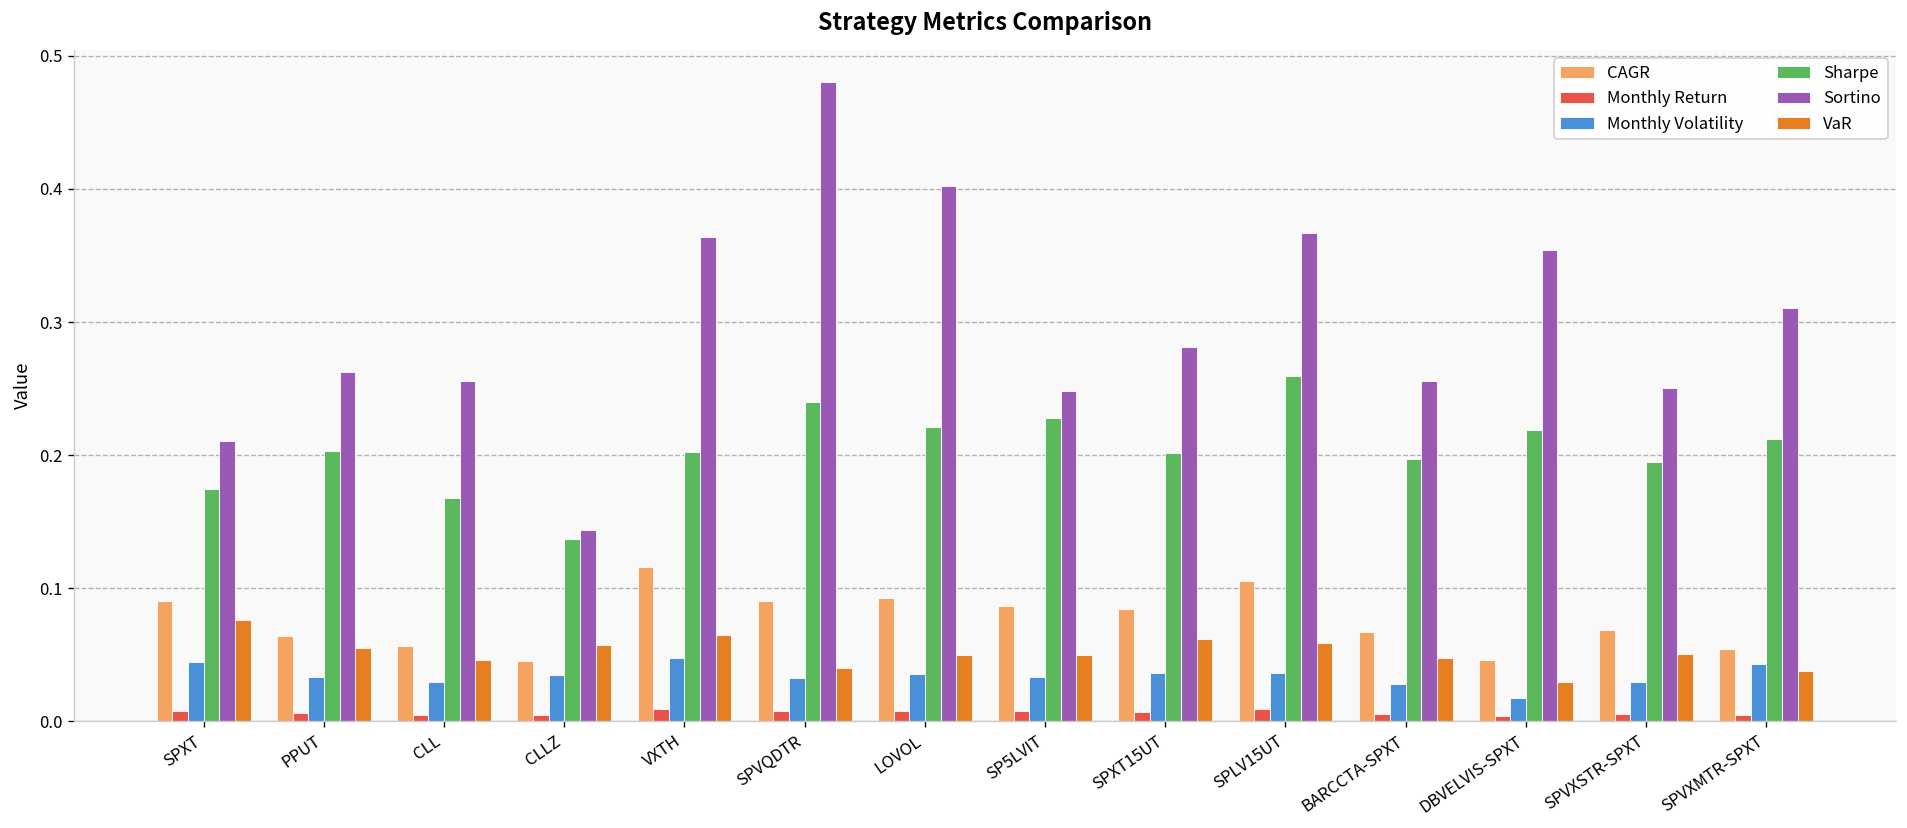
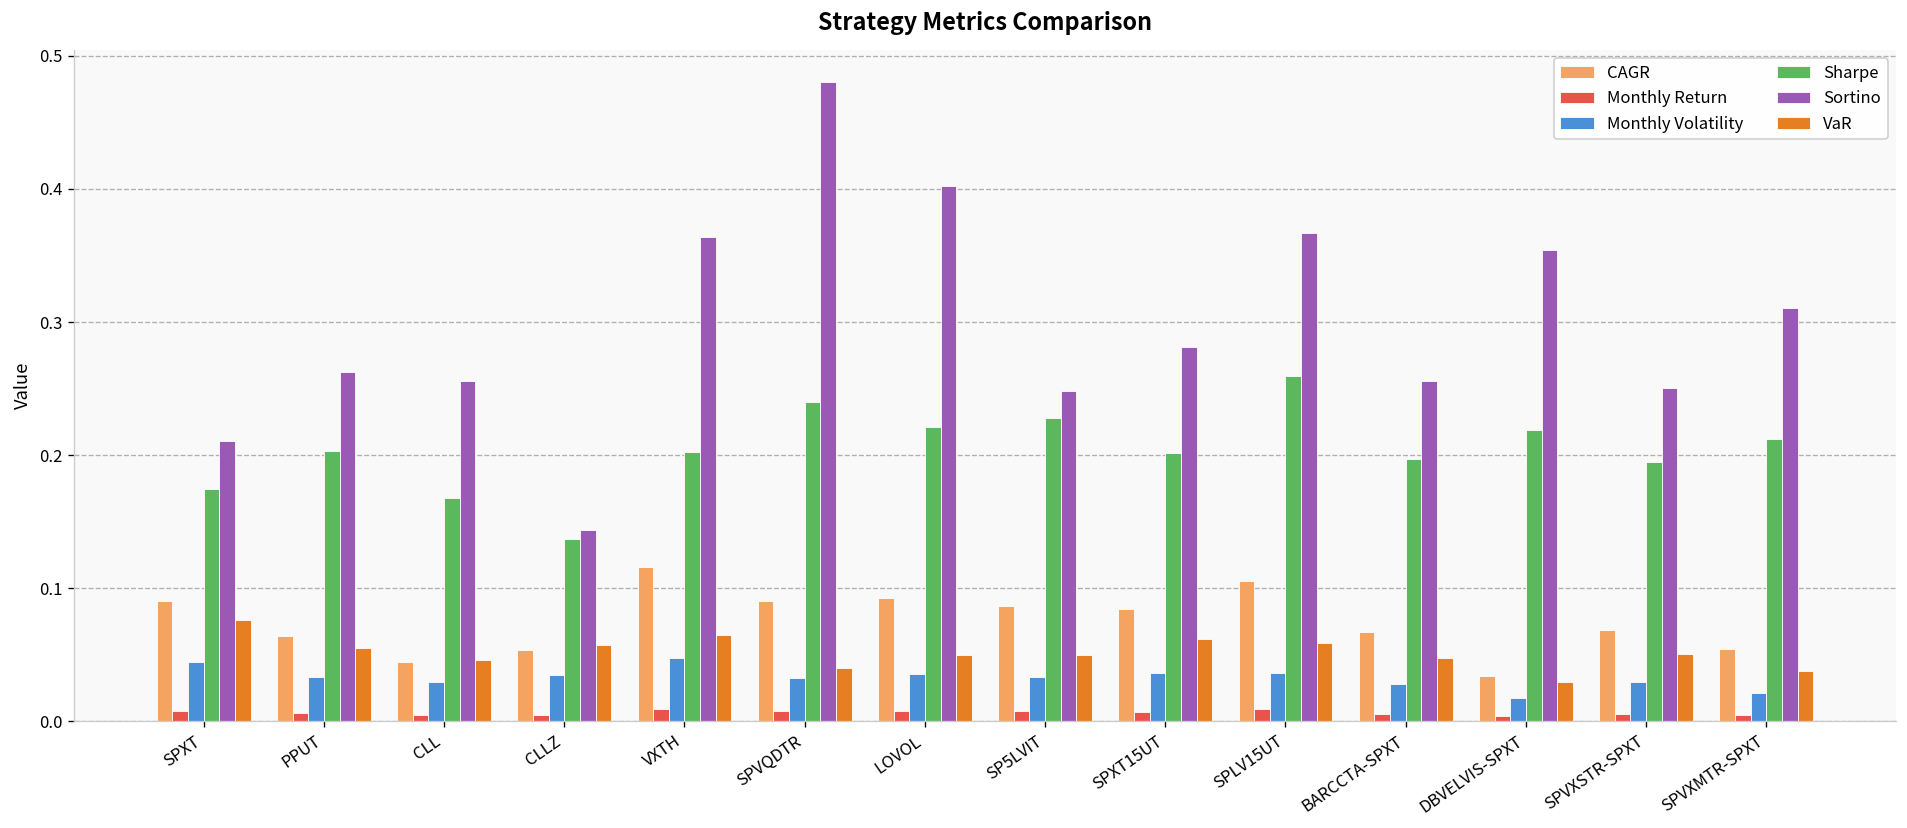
CAGR, CLL: 0.057 -> 0.045
CAGR, CLLZ: 0.046 -> 0.054
CAGR, DBVELVIS-SPXT: 0.046 -> 0.034
Monthly Volatility, SPVXMTR-SPXT: 0.043 -> 0.021
